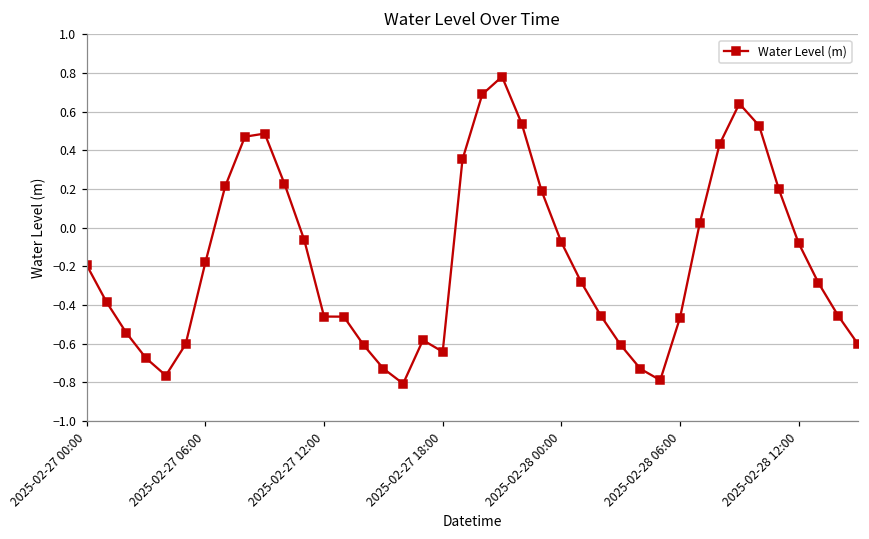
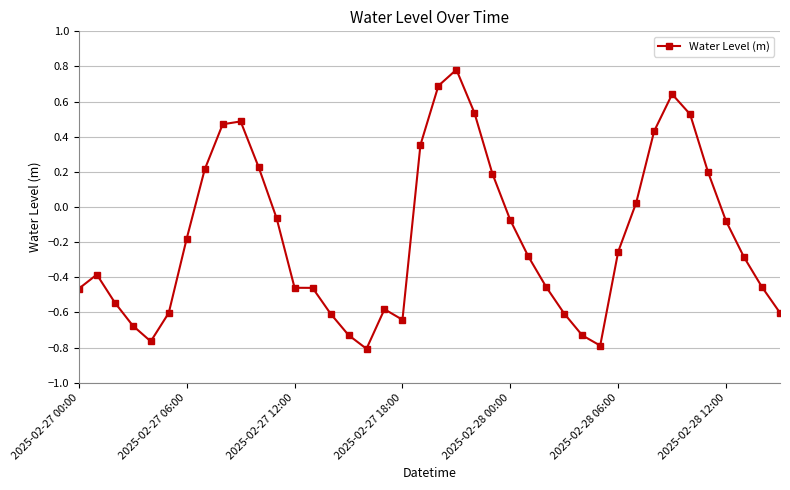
2025-02-27 00:00: -0.19 -> -0.46
2025-02-28 06:00: -0.47 -> -0.25
